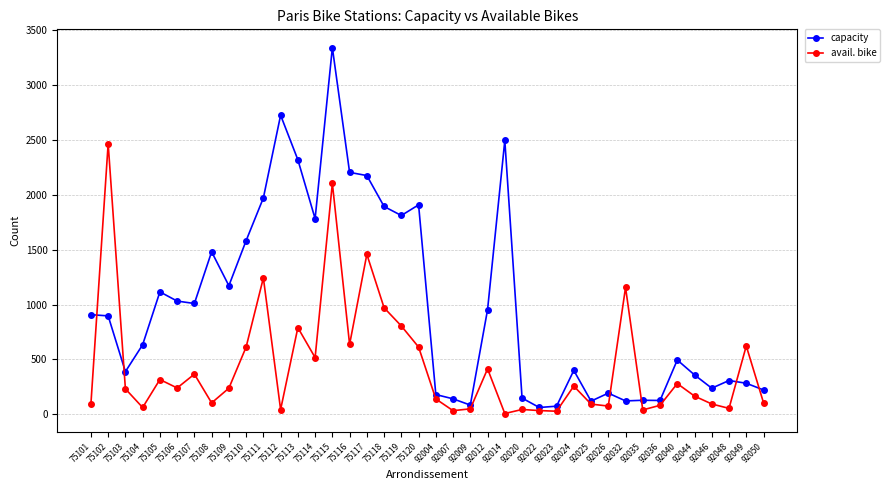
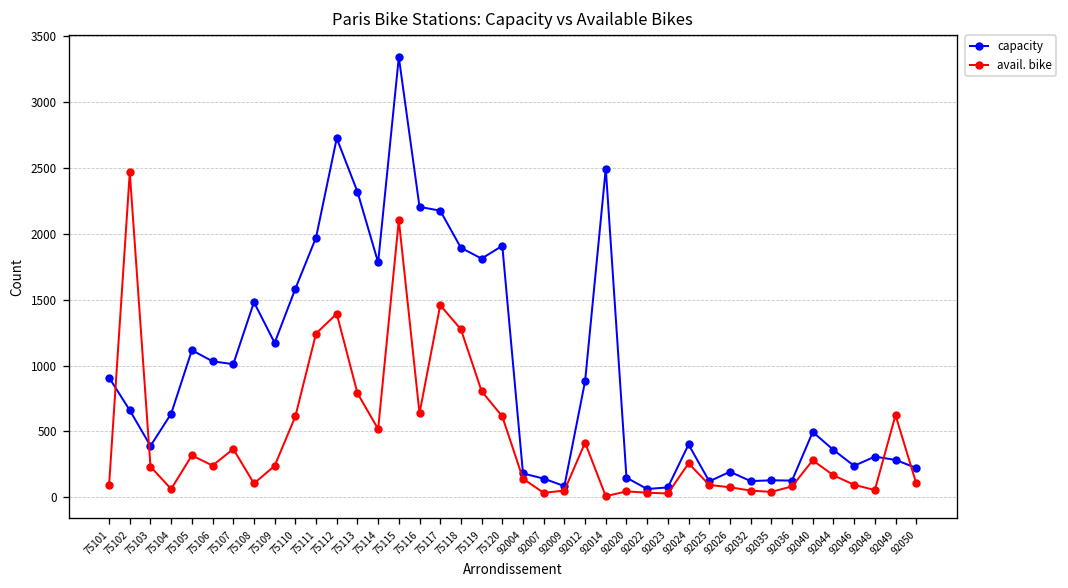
capacity, 75102: 900 -> 660
avail. bike, 75112: 40 -> 1390
avail. bike, 75118: 970 -> 1280
capacity, 92012: 950 -> 880
avail. bike, 92032: 1160 -> 50
